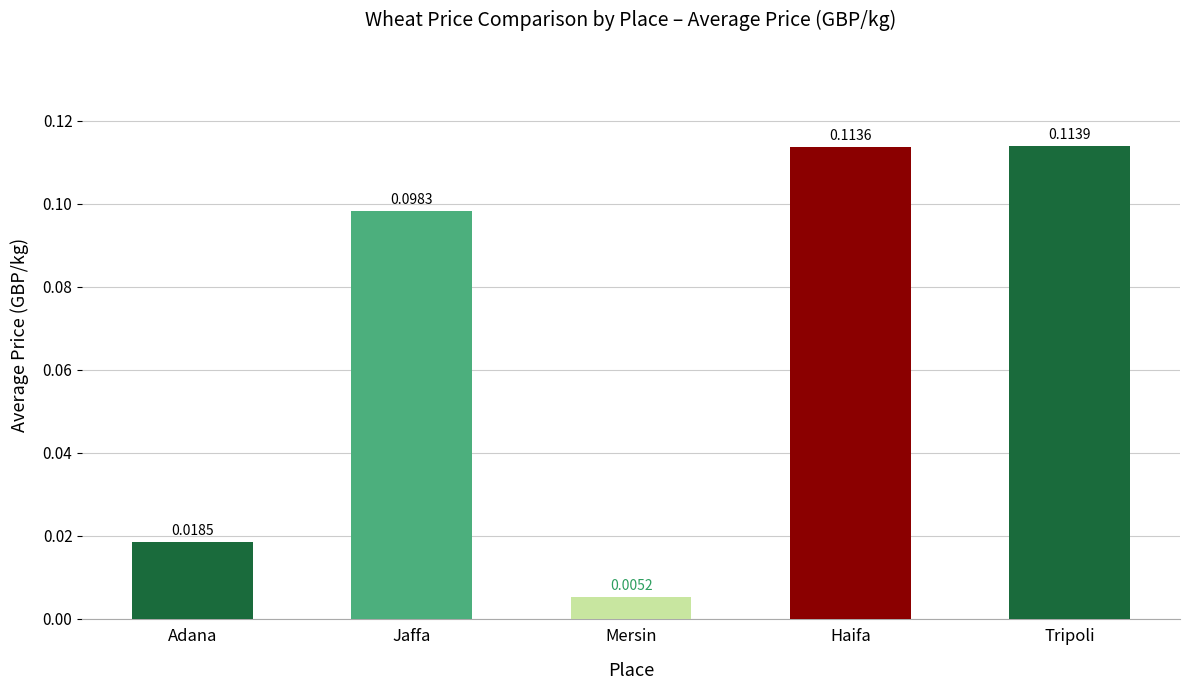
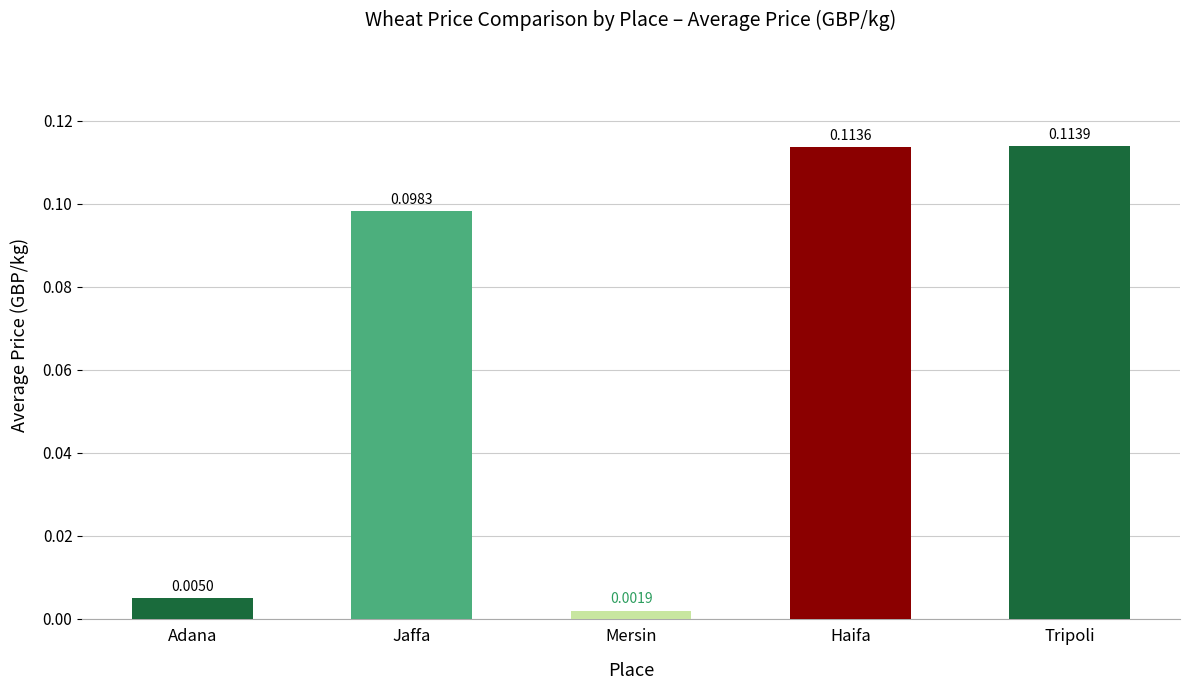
Adana: 0.0185 -> 0.0050
Mersin: 0.0052 -> 0.0019
